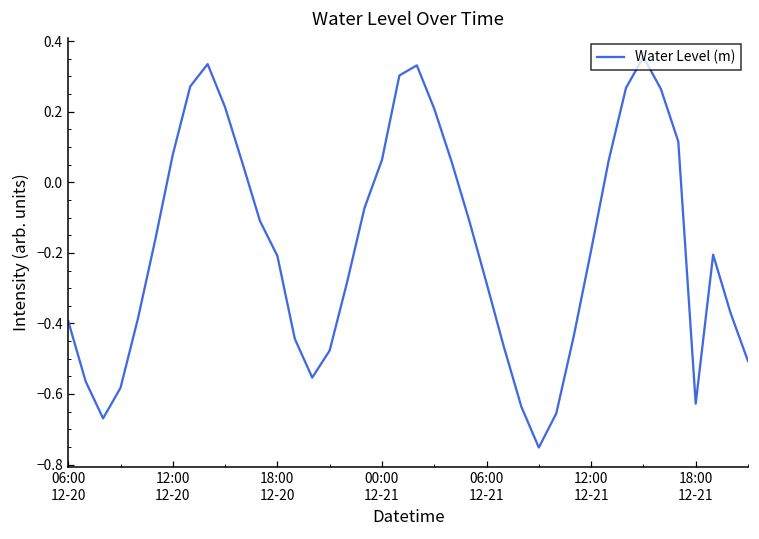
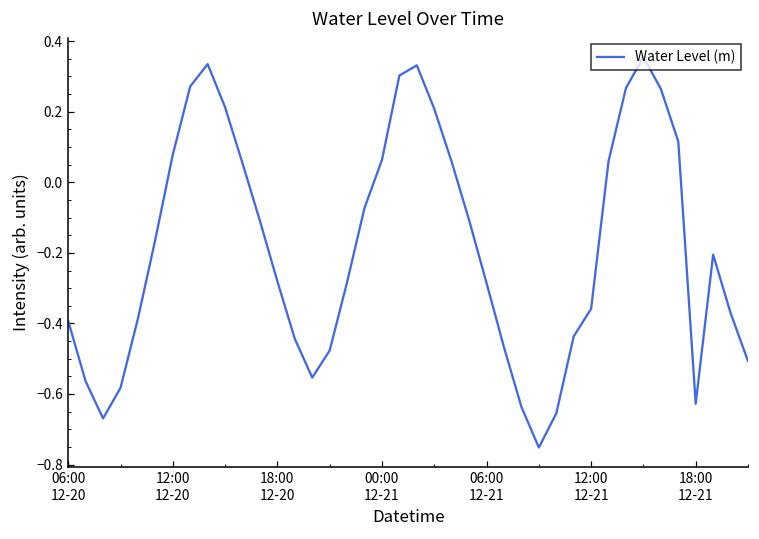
18:00 12-20: -0.21 -> -0.28
12:00 12-21: -0.19 -> -0.36
